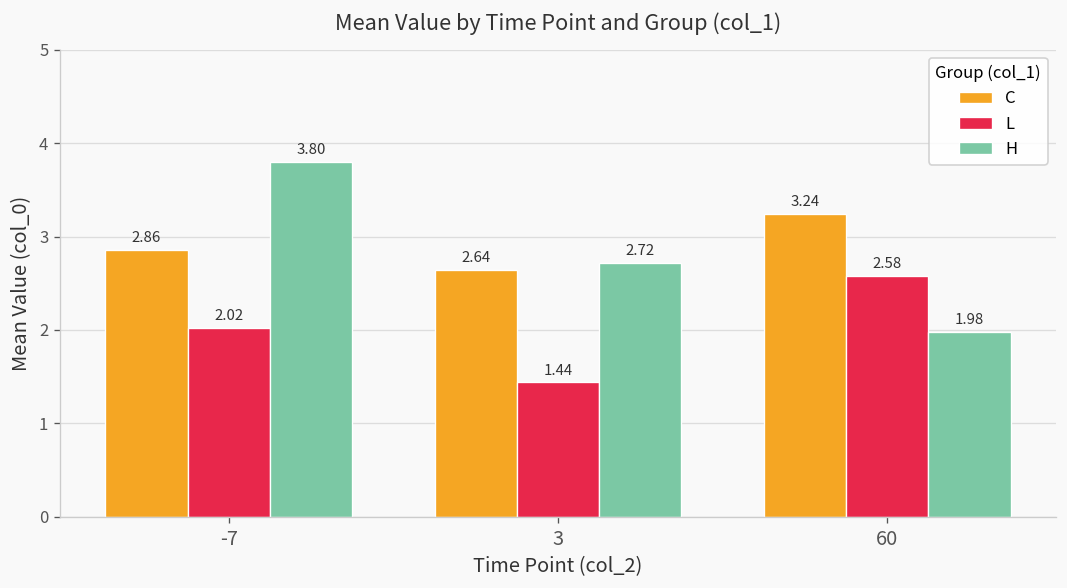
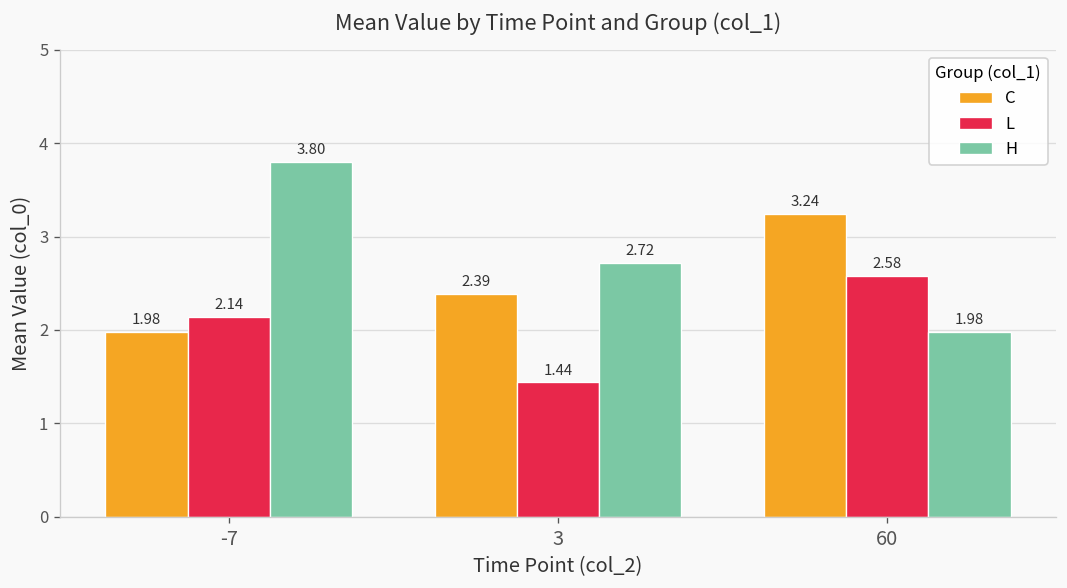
C, -7: 2.86 -> 1.98
L, -7: 2.02 -> 2.14
C, 3: 2.64 -> 2.39
